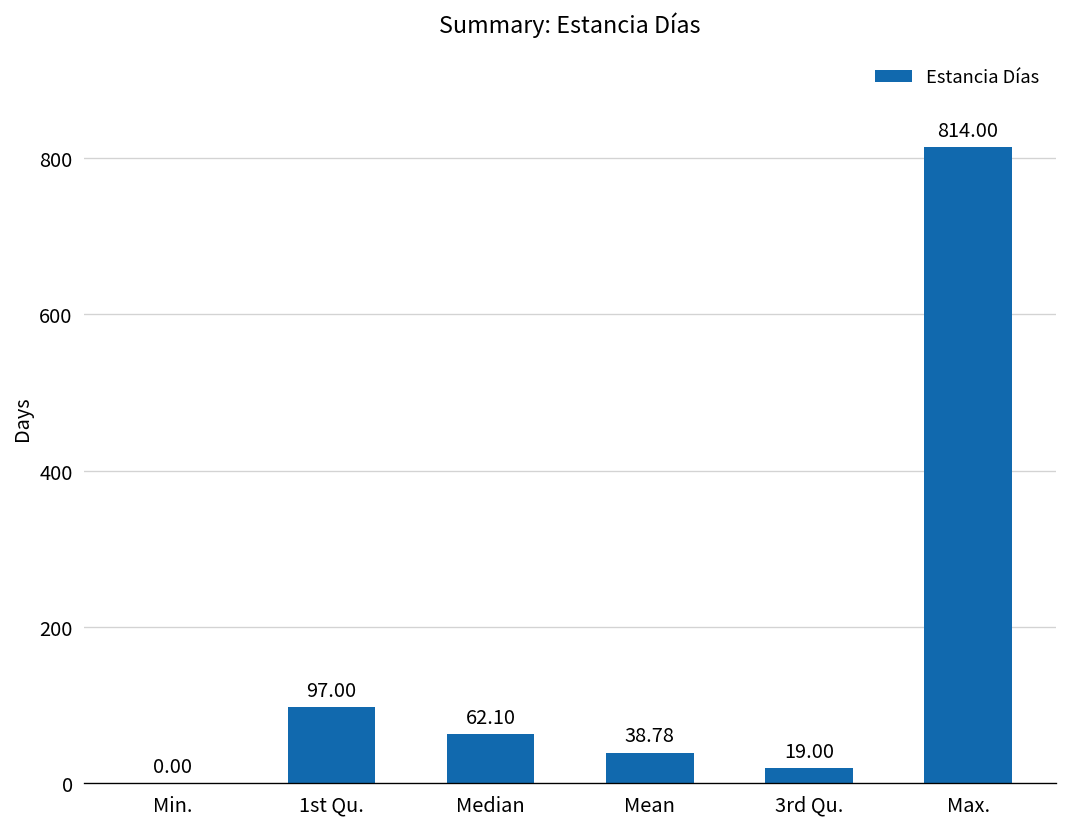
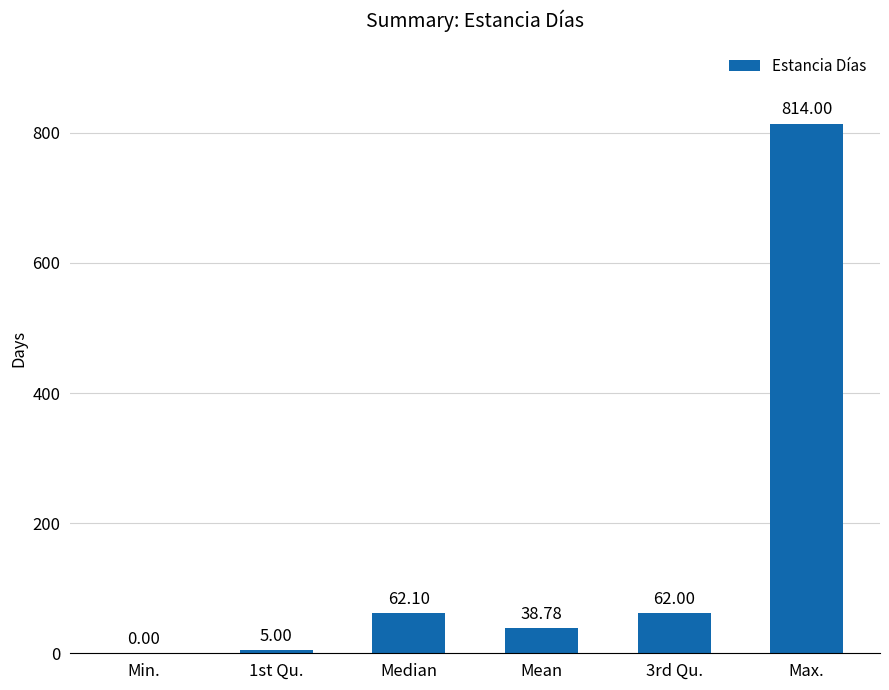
1st Qu.: 97.00 -> 5.00
3rd Qu.: 19.00 -> 62.00
